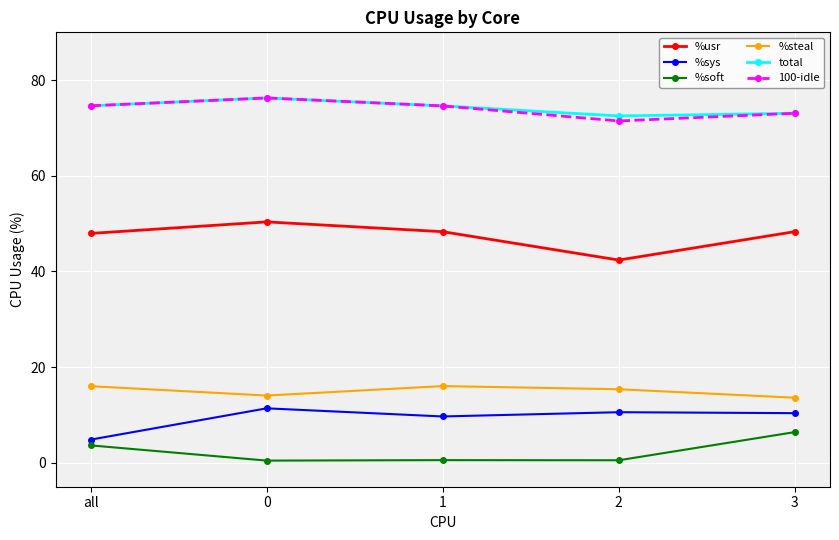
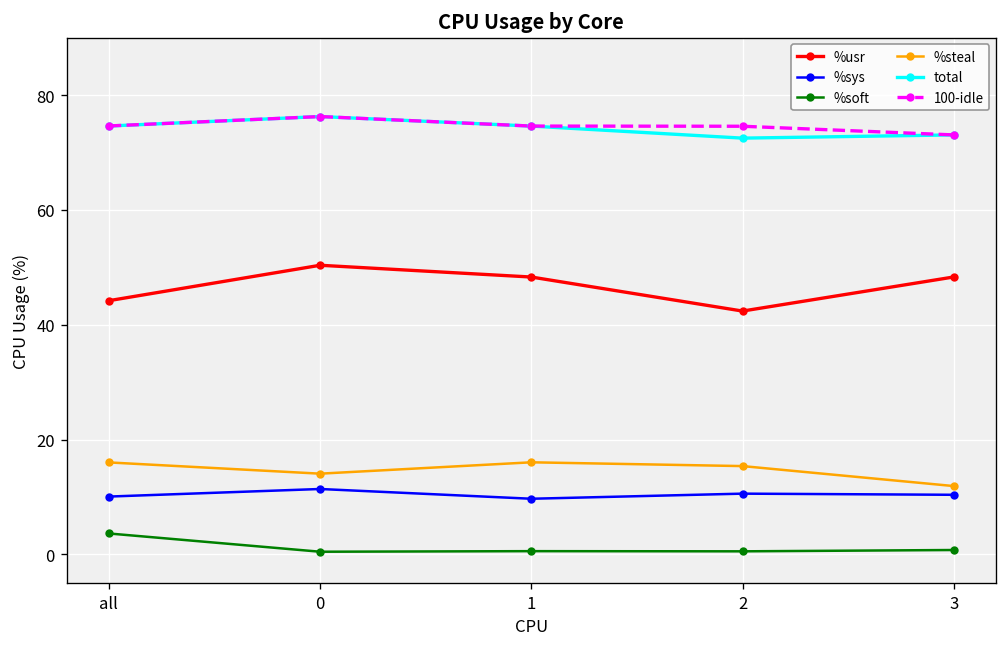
%usr, all: 48 -> 44
%sys, all: 5 -> 10
100-idle, 2: 71 -> 75
%soft, 3: 6 -> 1
%steal, 3: 14 -> 12
